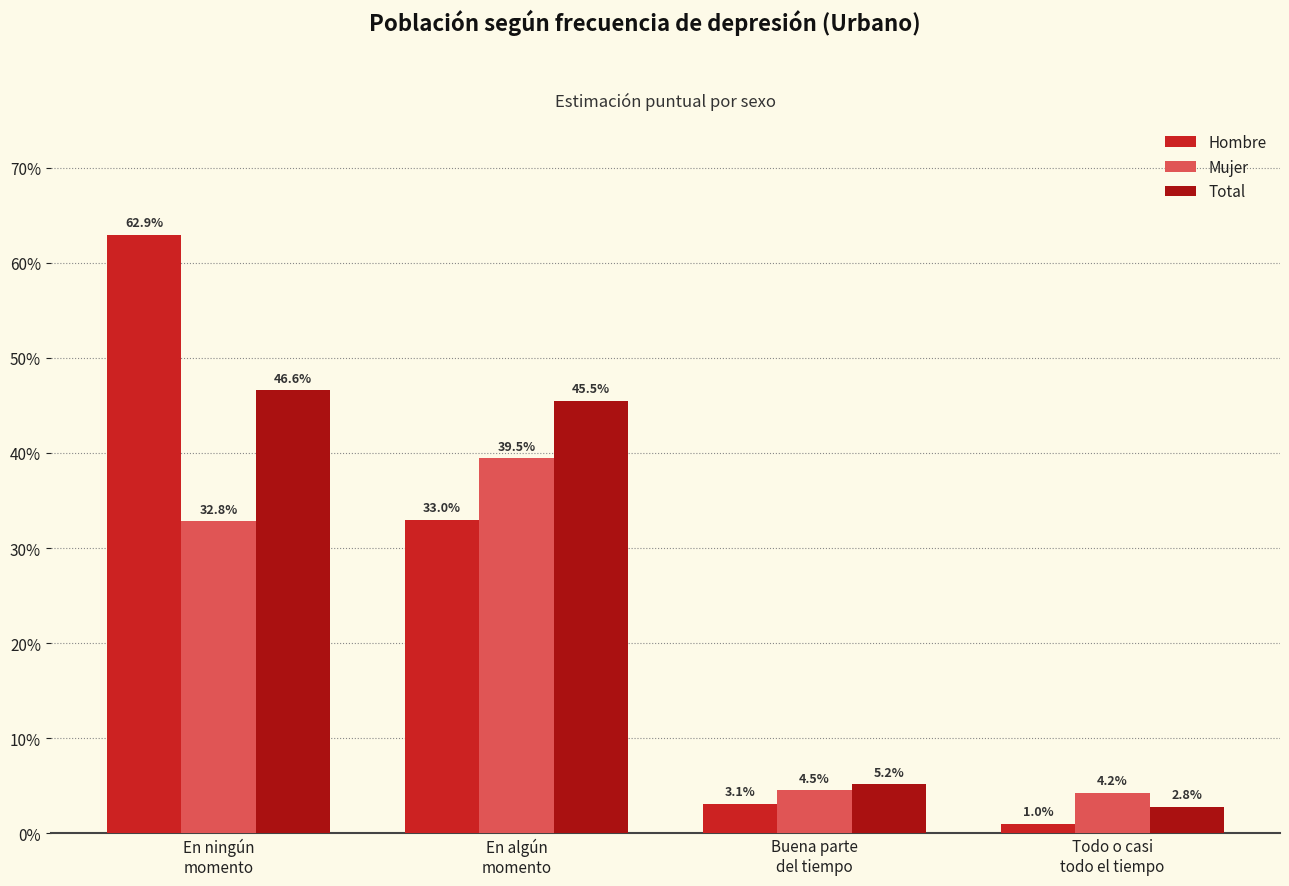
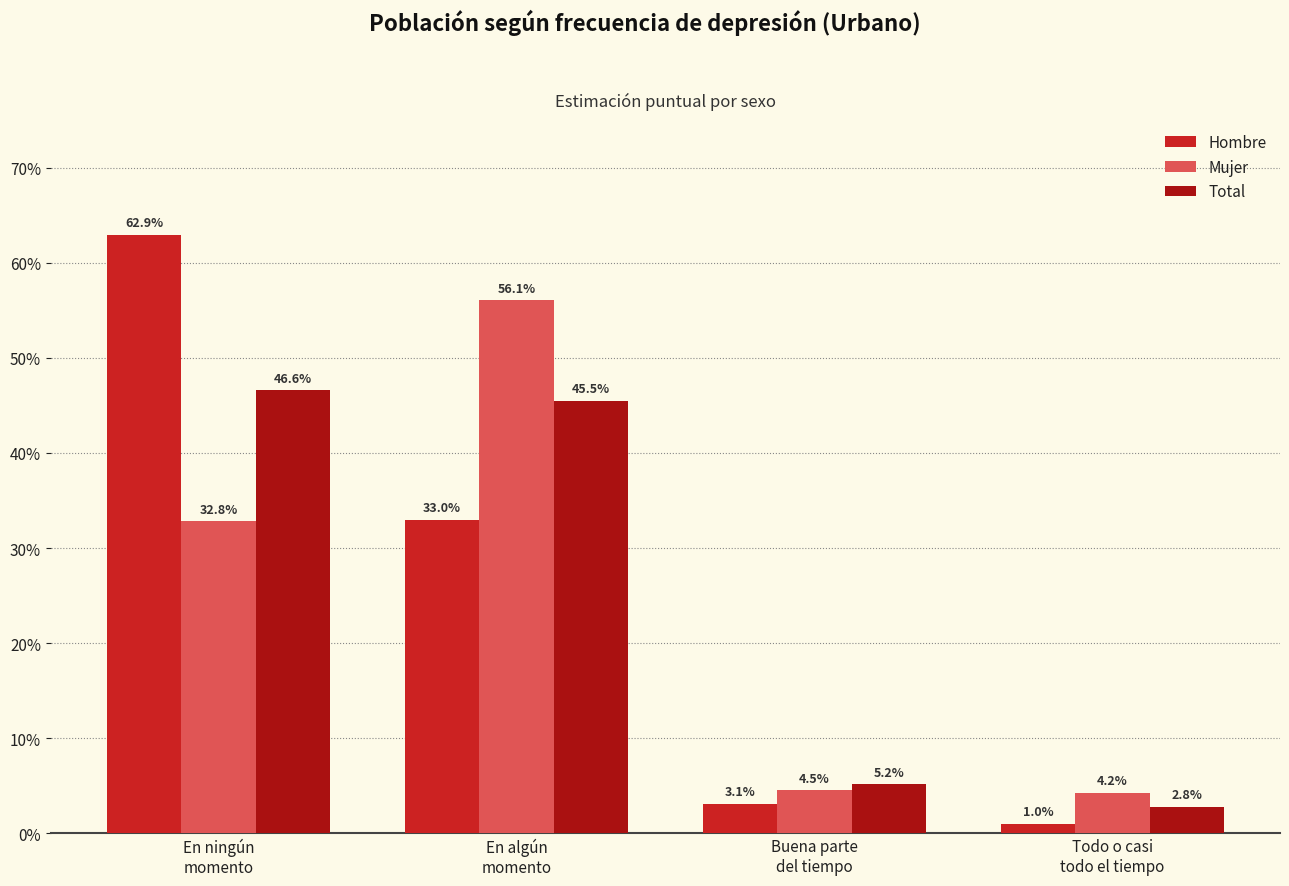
Mujer, En algún momento: 39.5% -> 56.1%
